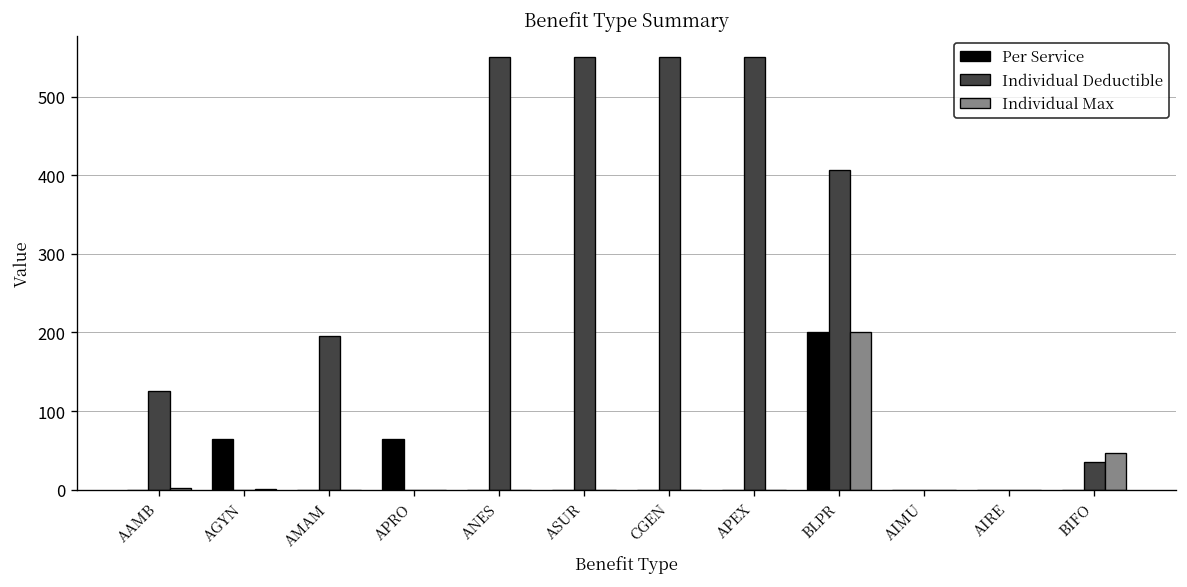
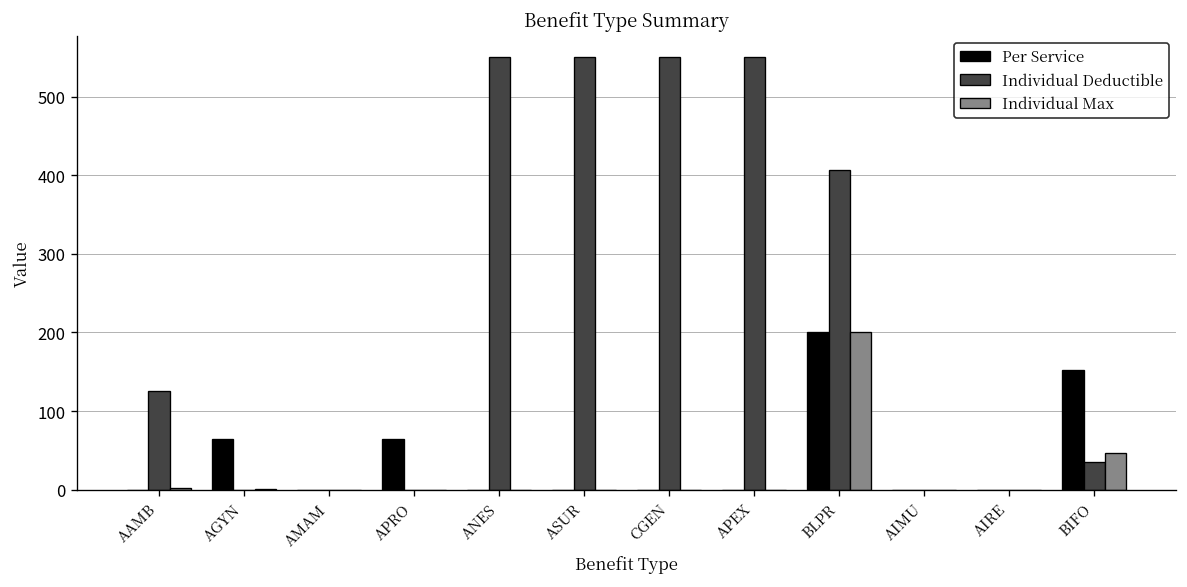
Individual Deductible, AMAM: 200 -> 0
Per Service, BIFO: 0 -> 150
